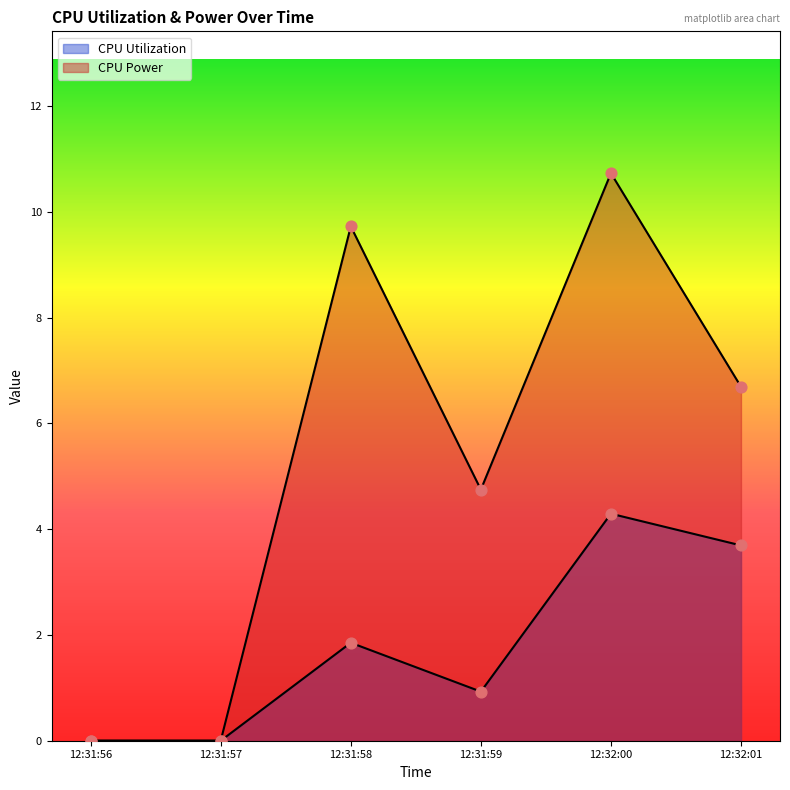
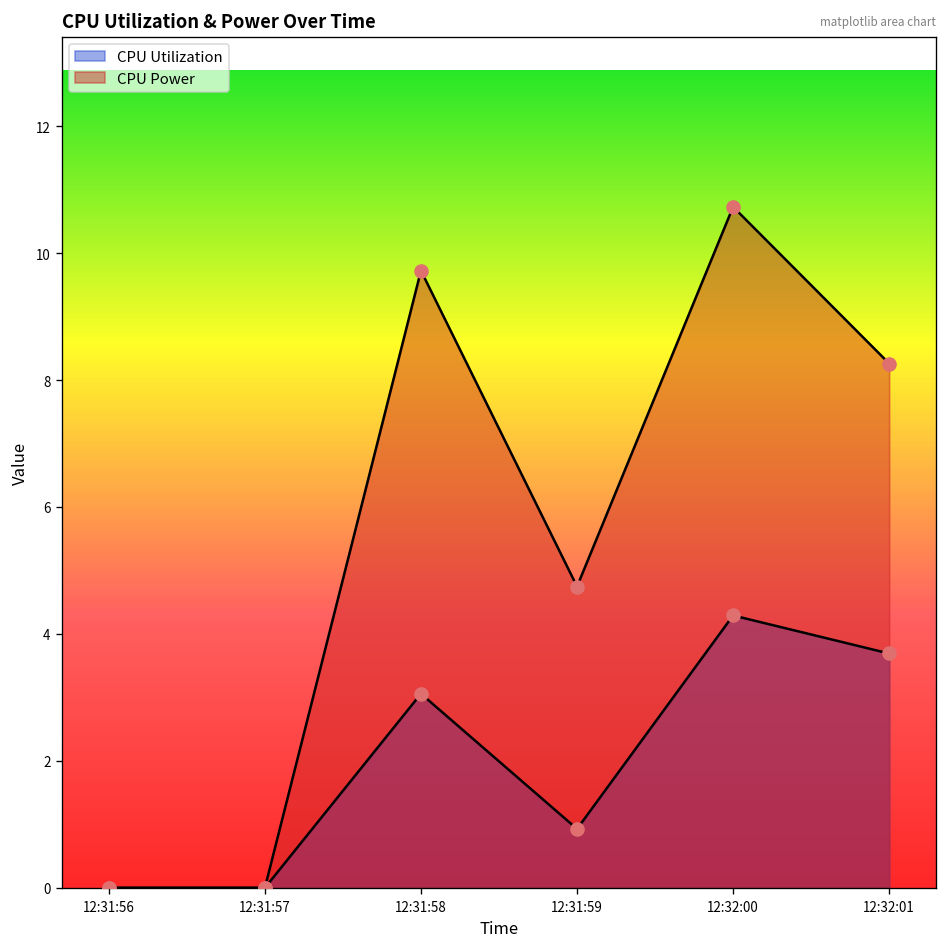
CPU Utilization, 12:31:58: 1.9 -> 3.1
CPU Power, 12:32:01: 6.7 -> 8.3
